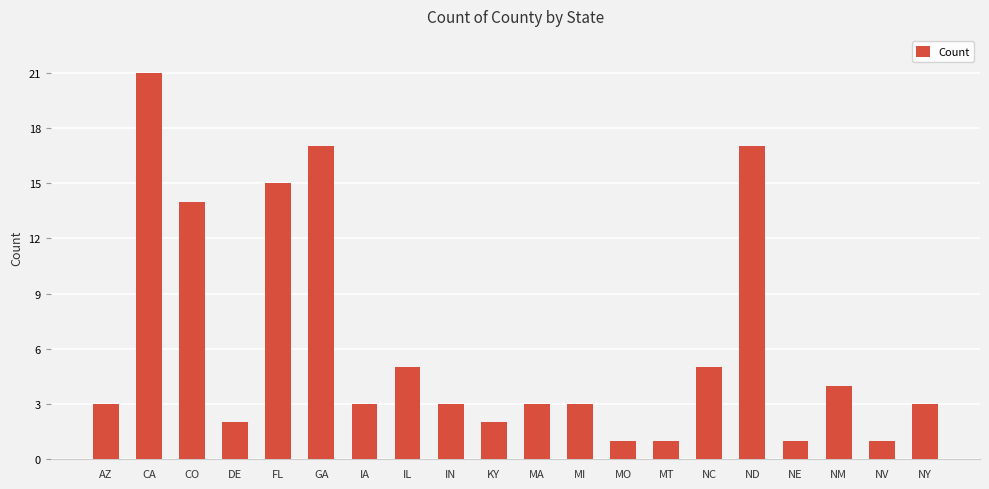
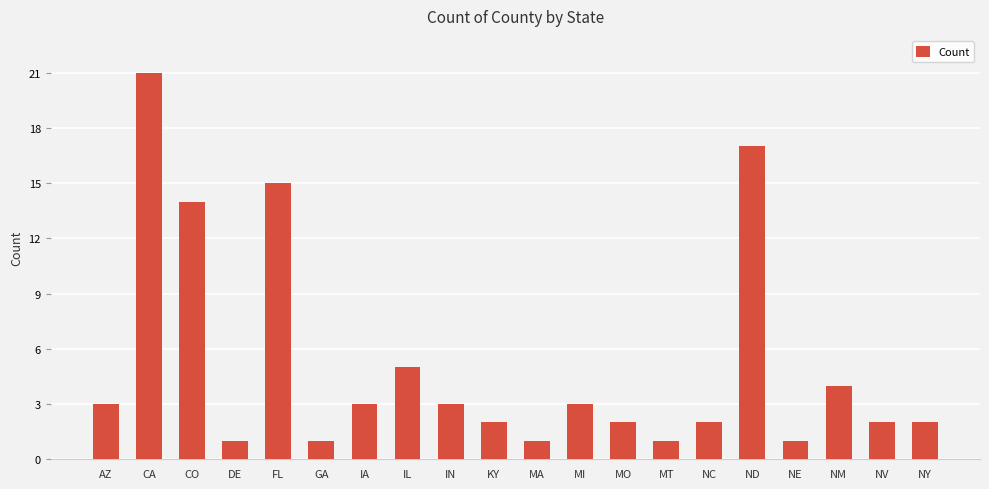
DE: 2 -> 1
GA: 17 -> 1
MA: 3 -> 1
MO: 1 -> 2
NC: 5 -> 2
NV: 1 -> 2
NY: 3 -> 2
